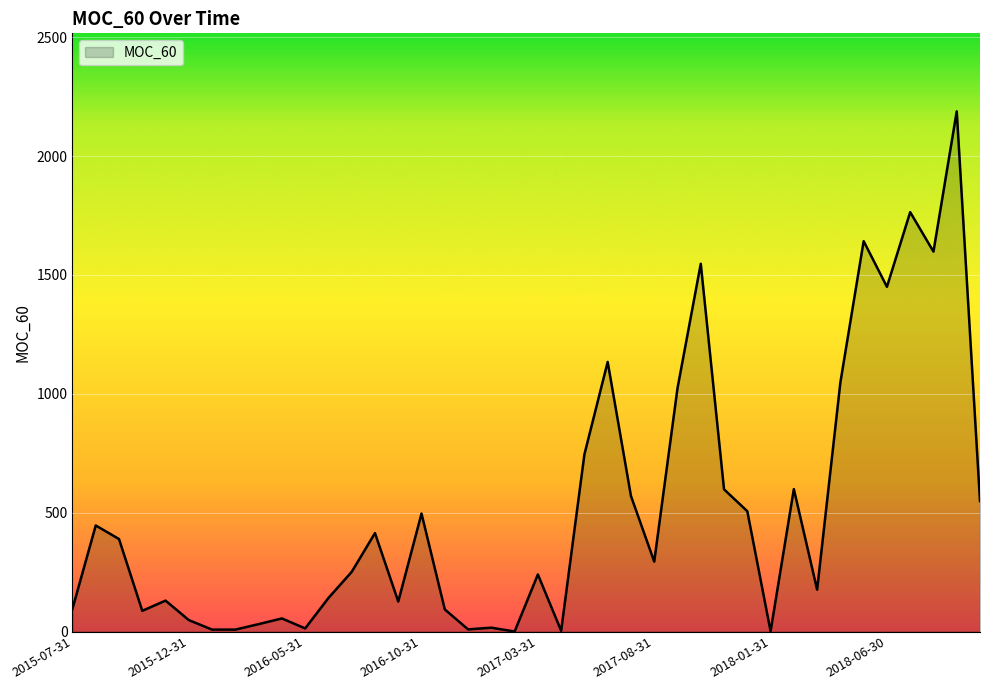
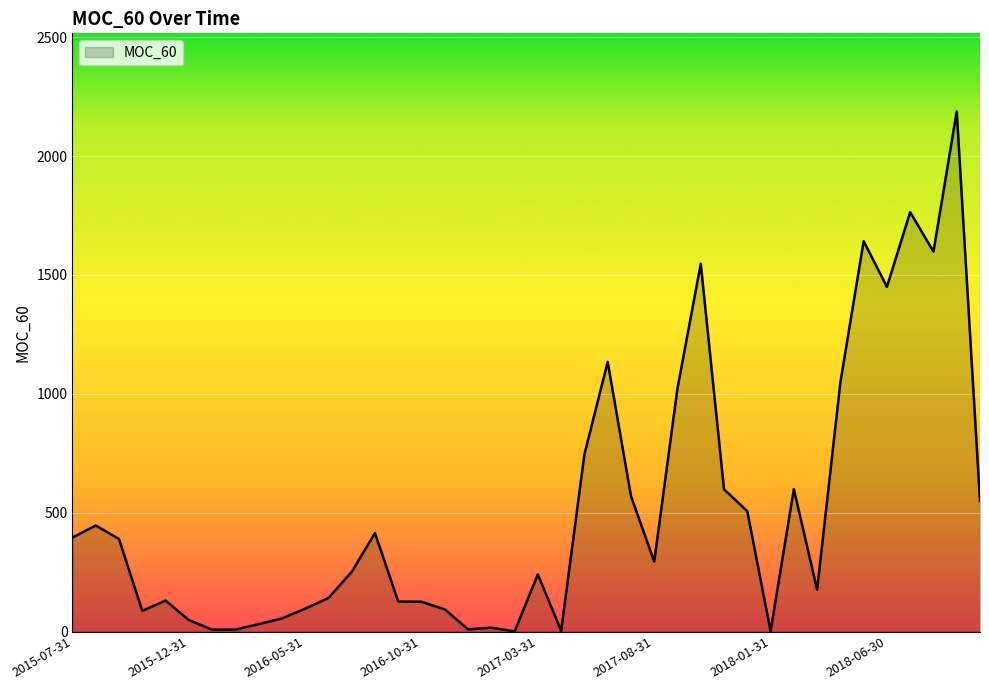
2015-07-31: 100 -> 400
2016-05-31: 10 -> 100
2016-10-31: 500 -> 130
